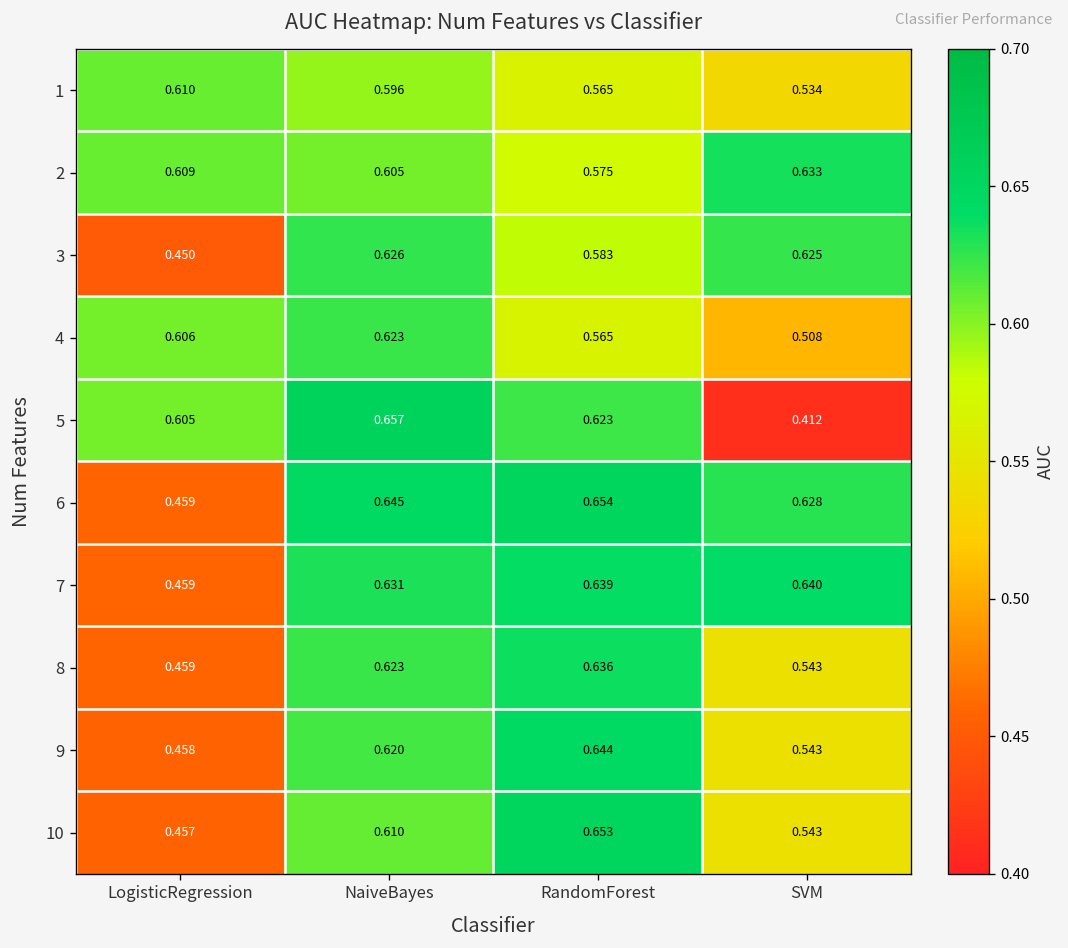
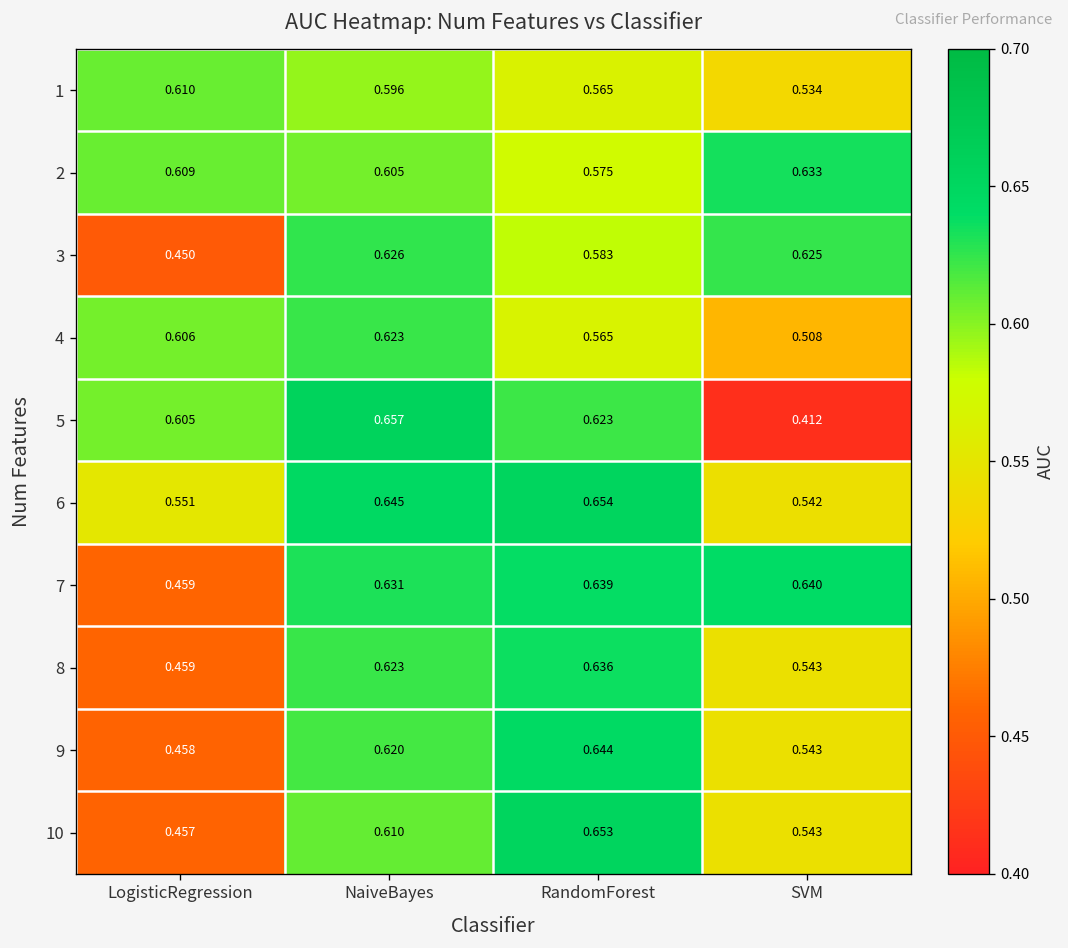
6, LogisticRegression: 0.459 -> 0.551
6, SVM: 0.628 -> 0.542
